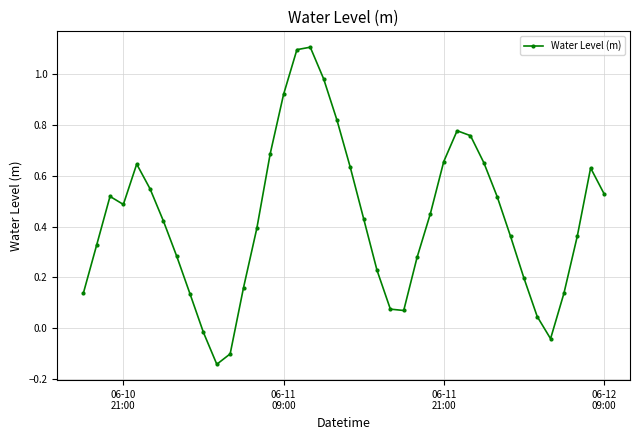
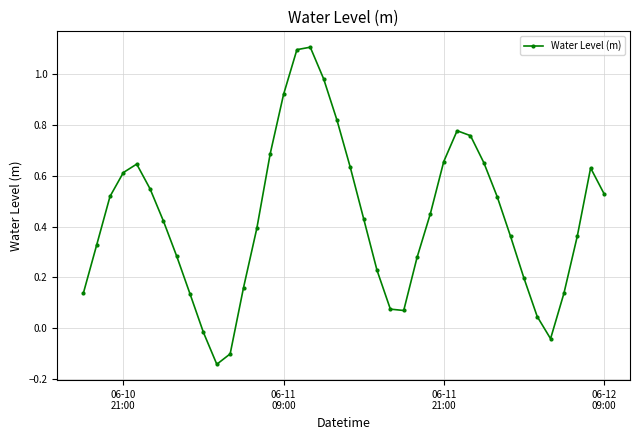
06-10 21:00: 0.49 -> 0.61
